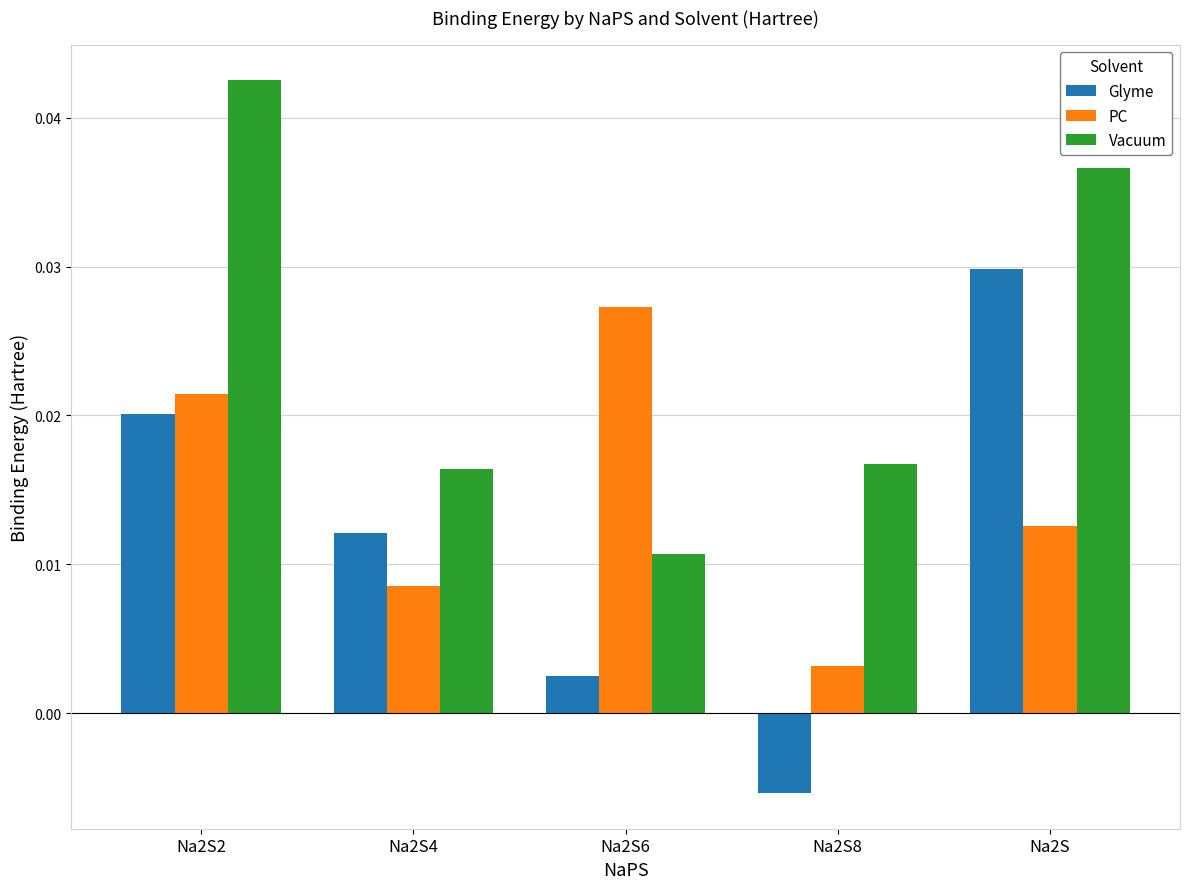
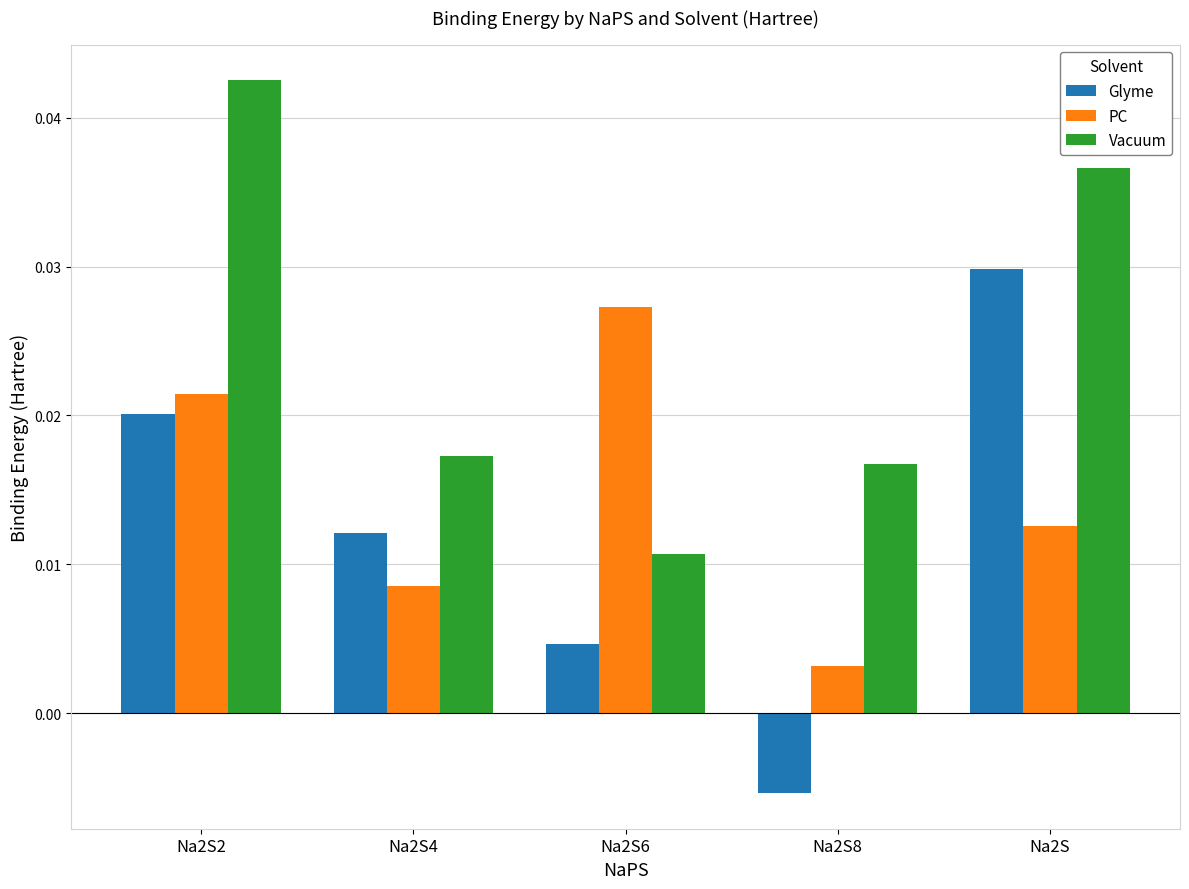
Vacuum, Na2S4: 0.0164 -> 0.0173
Glyme, Na2S6: 0.0025 -> 0.0046
